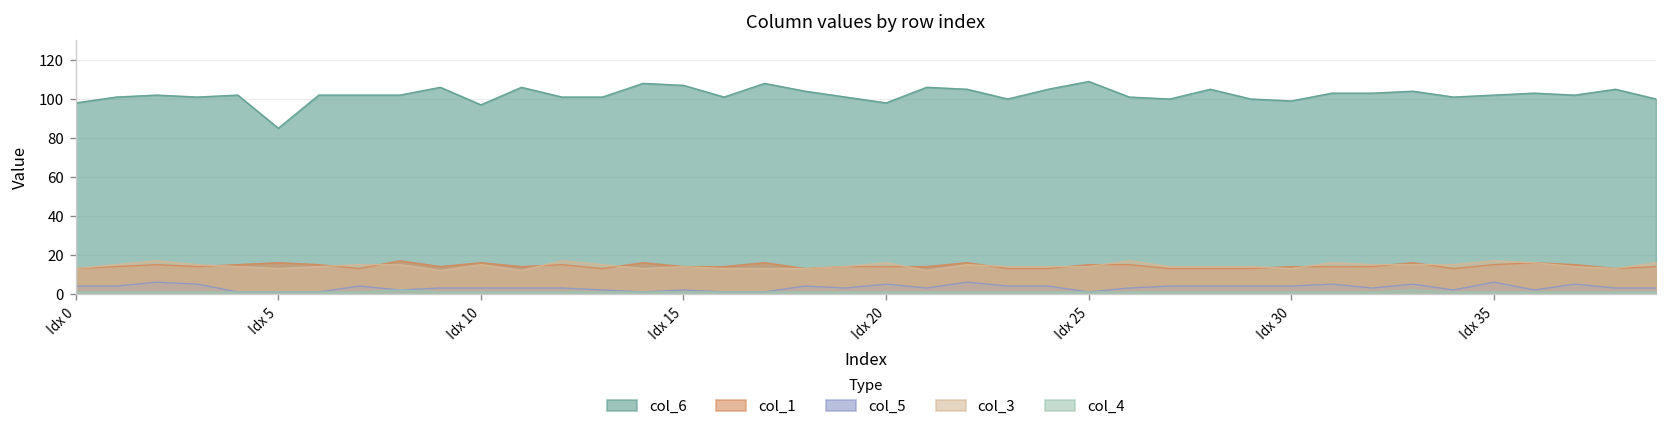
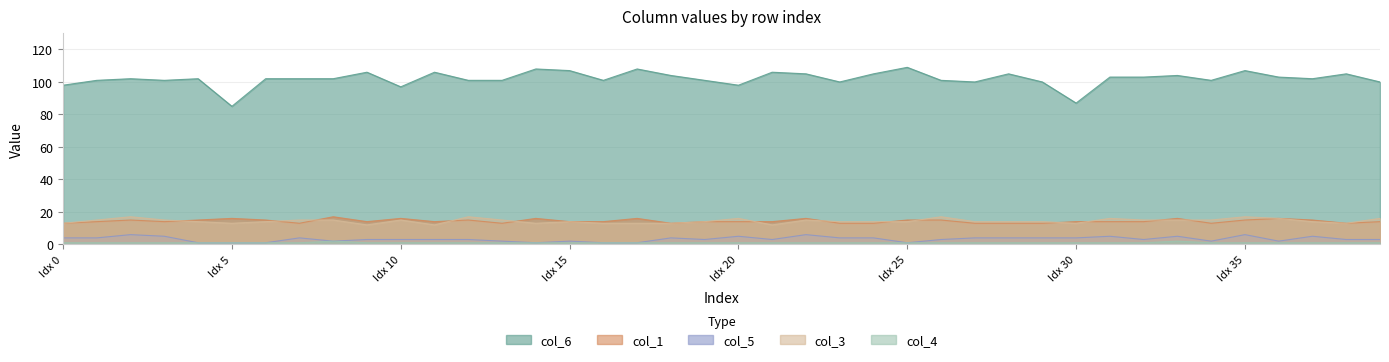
col_6, Idx 30: 99 -> 87
col_6, Idx 35: 102 -> 107
